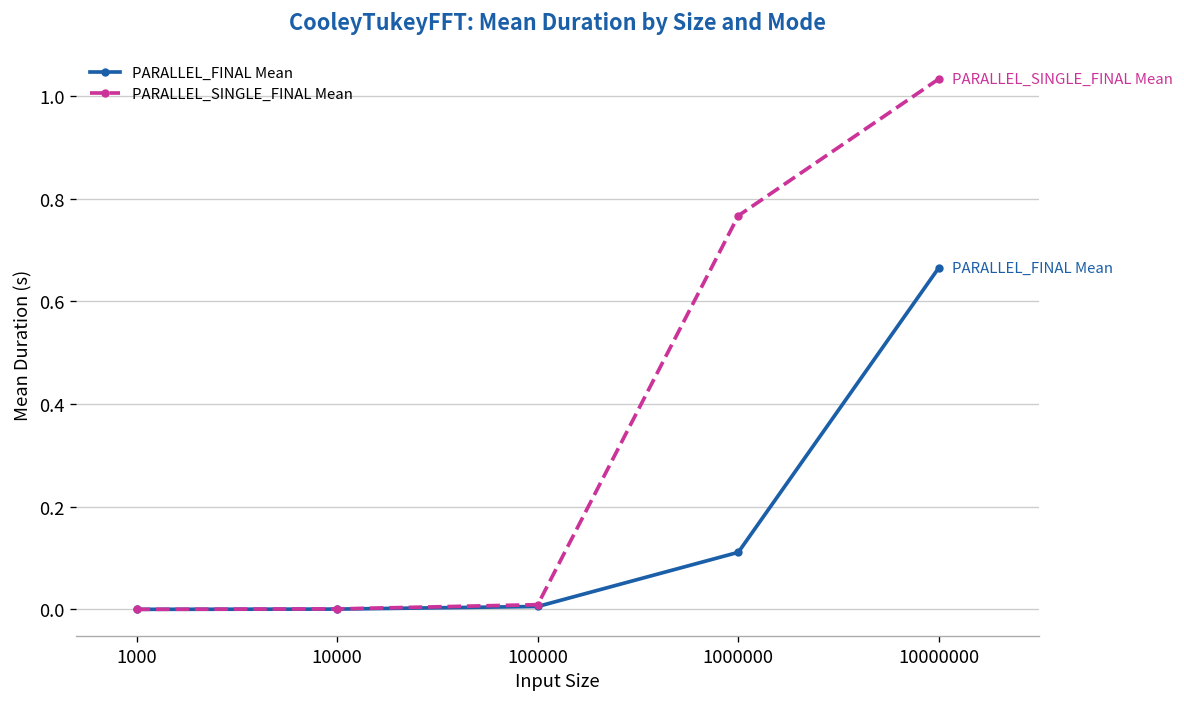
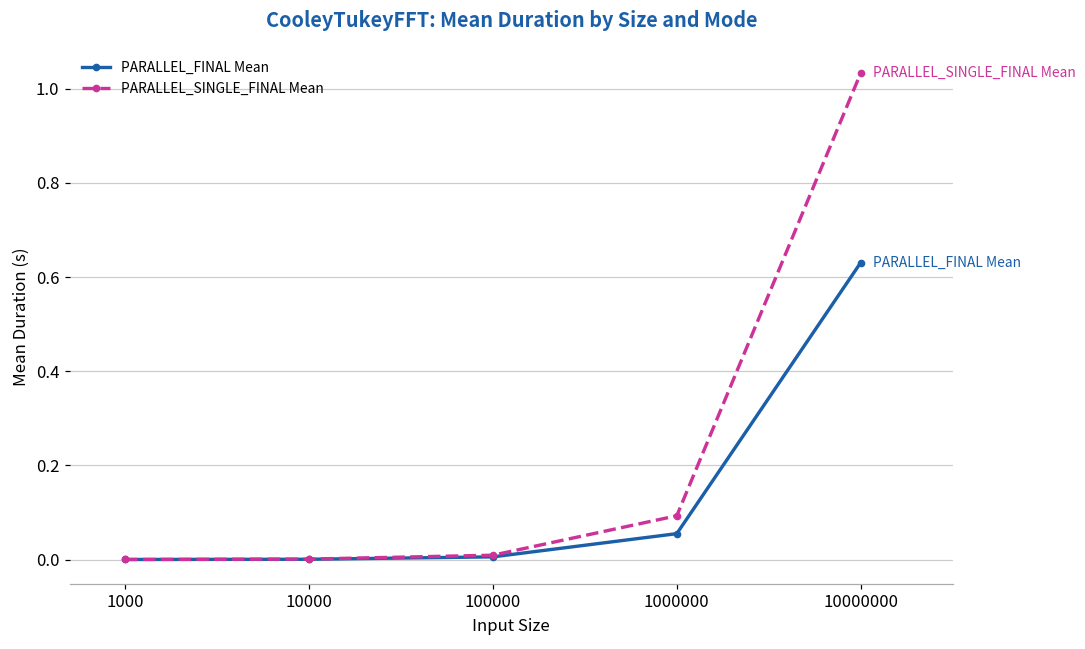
PARALLEL_FINAL Mean, 1000000: 0.11 -> 0.06
PARALLEL_SINGLE_FINAL Mean, 1000000: 0.77 -> 0.09
PARALLEL_FINAL Mean, 10000000: 0.67 -> 0.63
